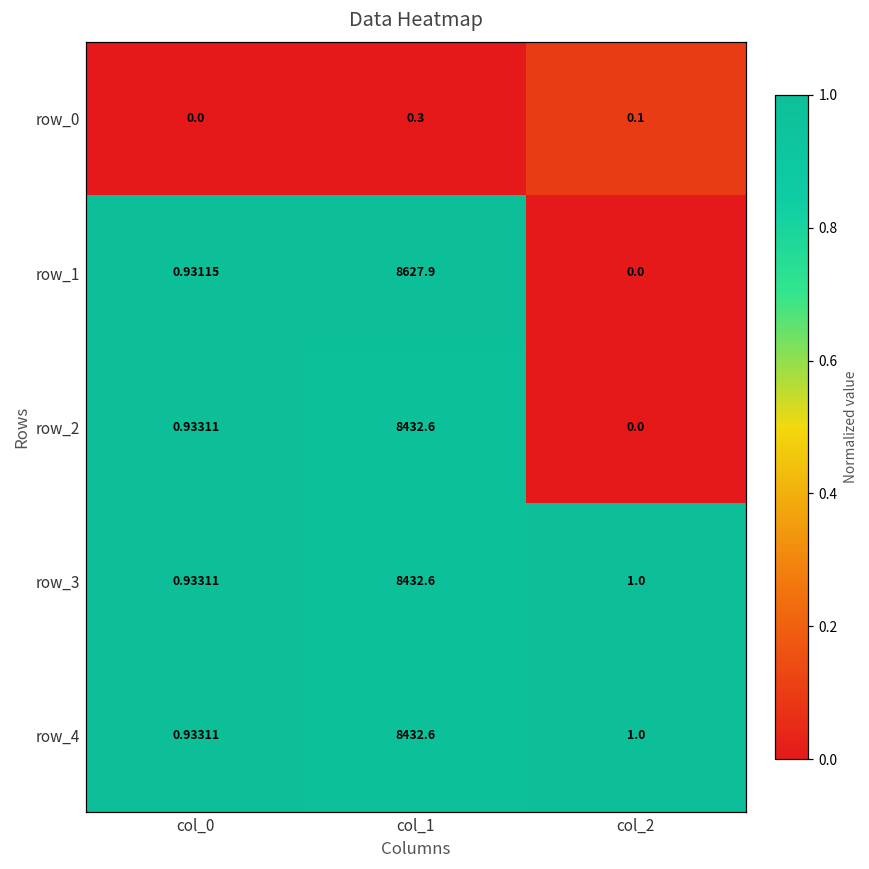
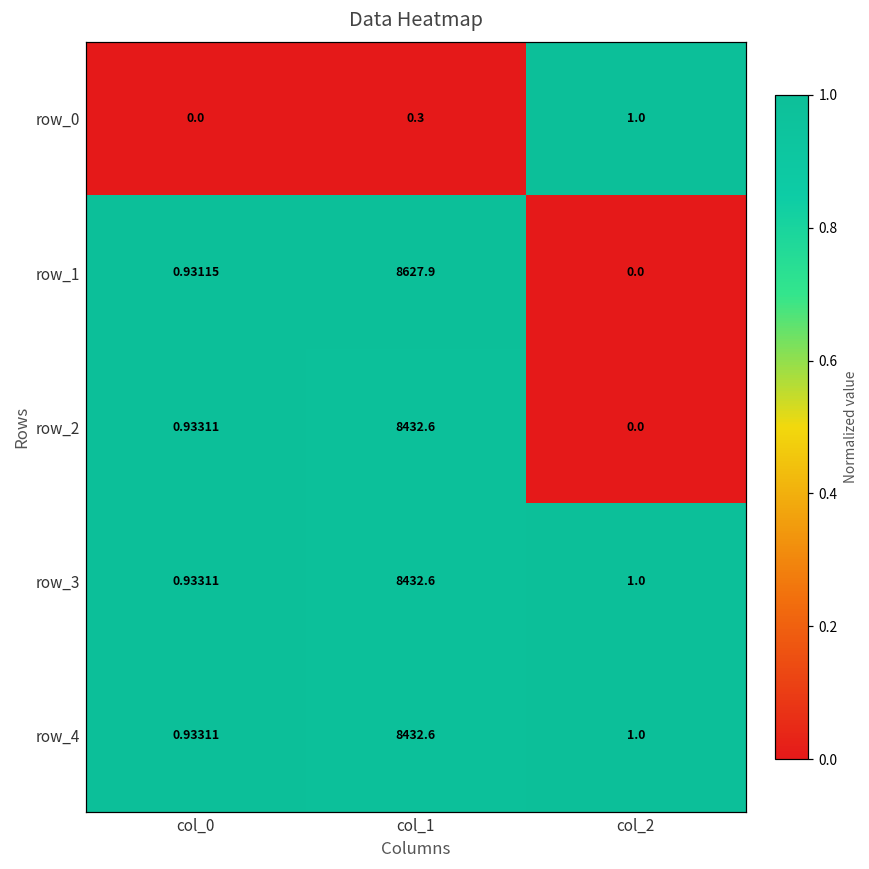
row_0, col_2: 0.1 -> 1.0
